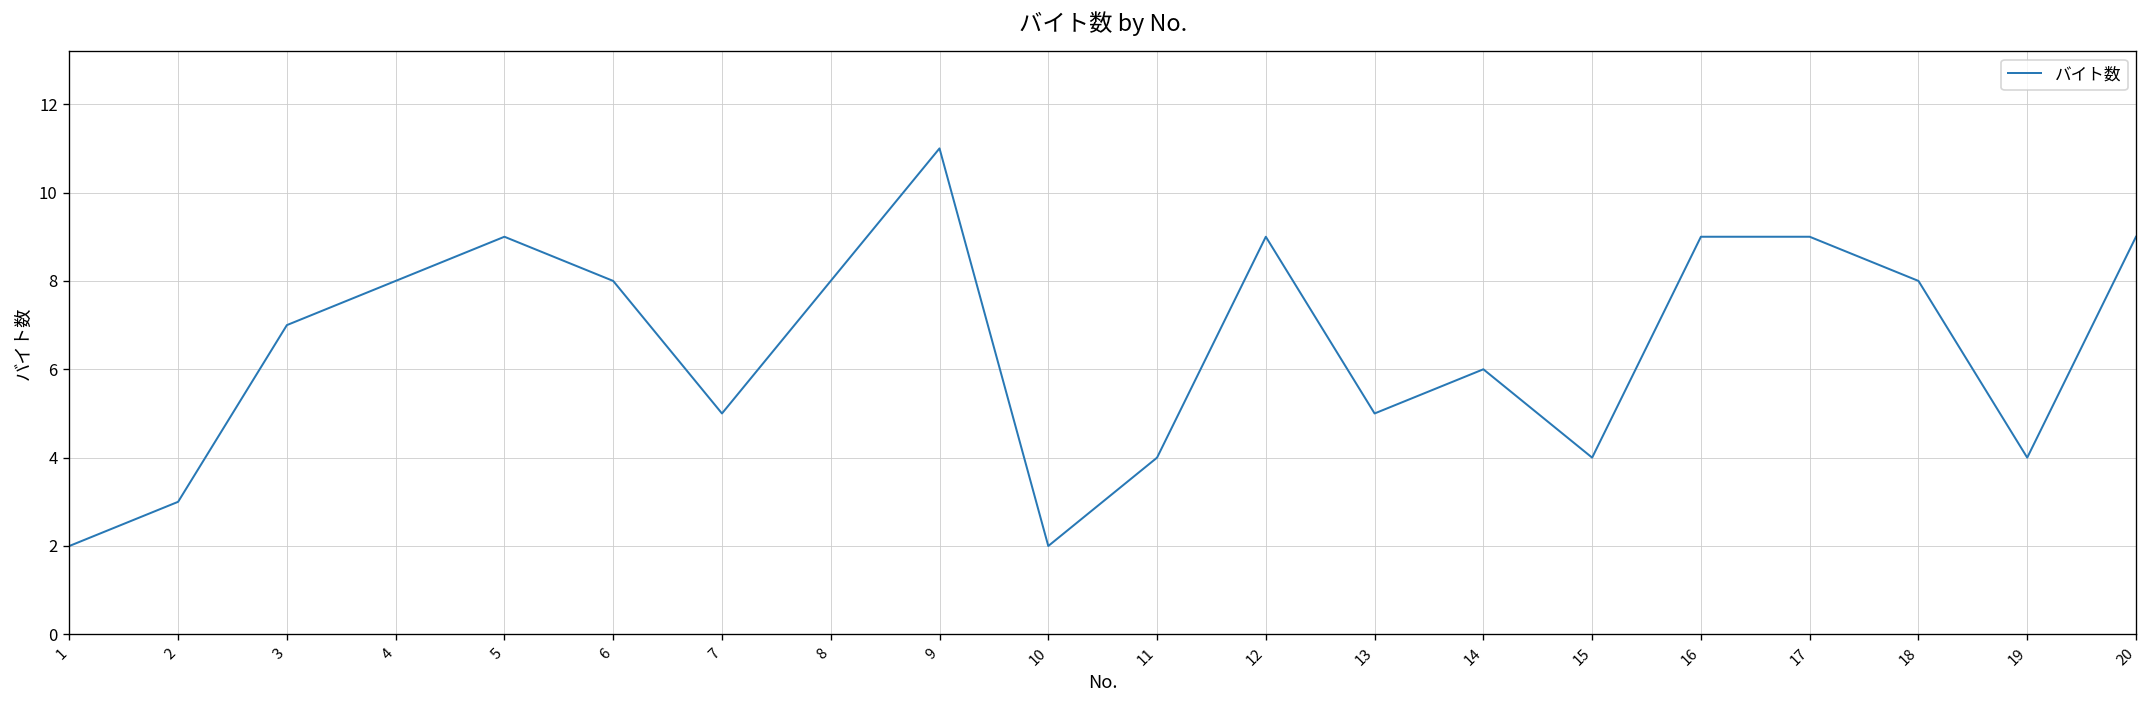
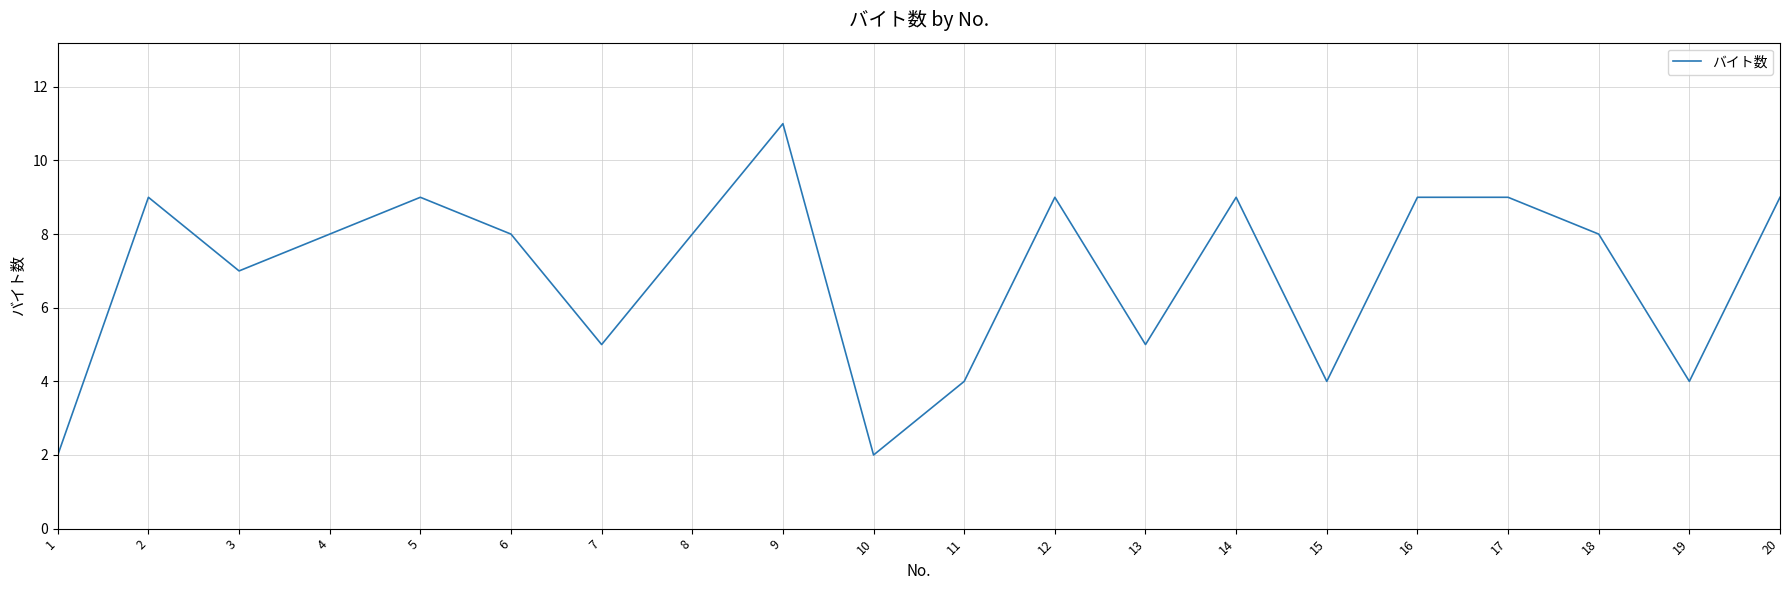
2: 3 -> 9
14: 6 -> 9
